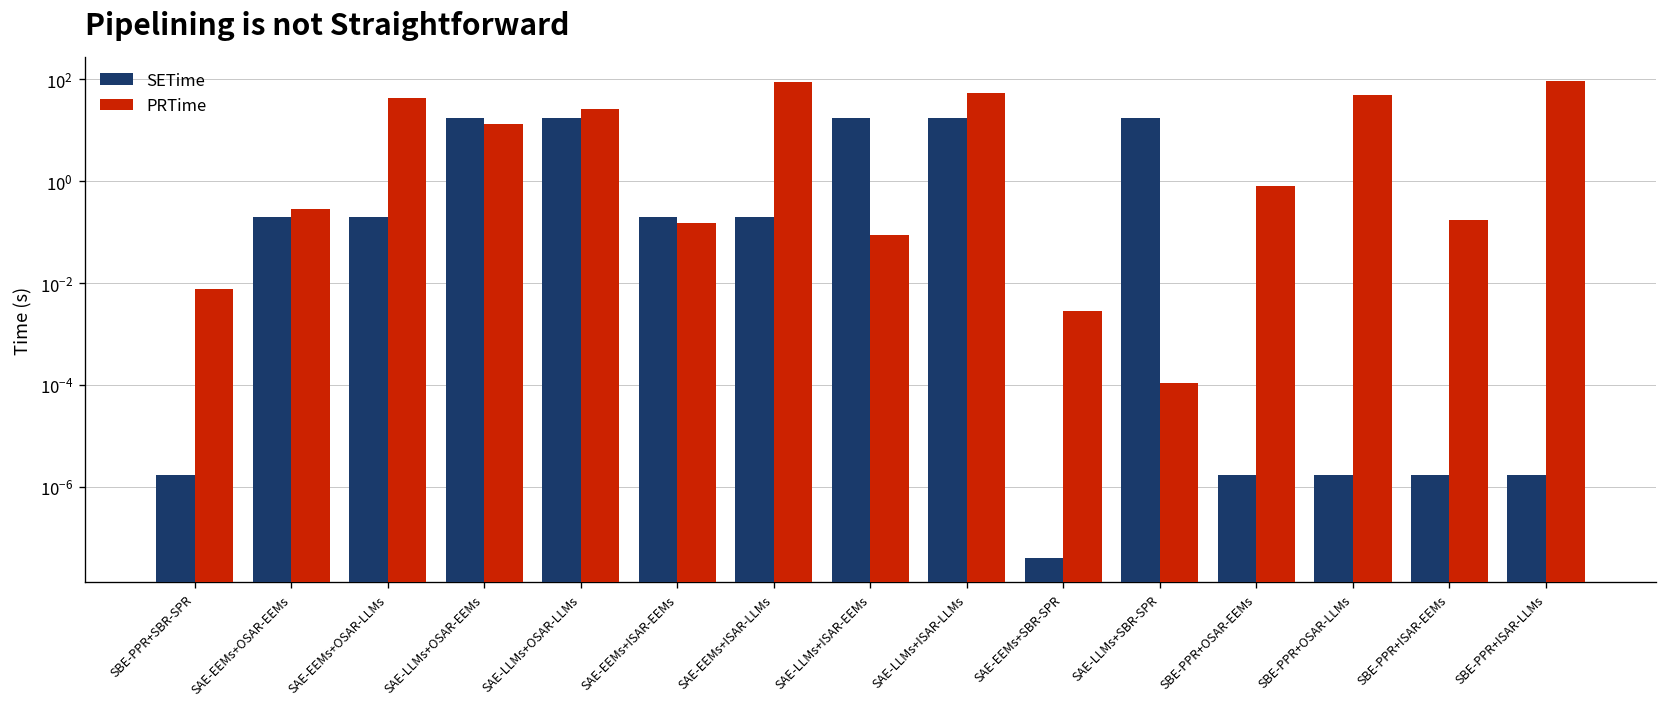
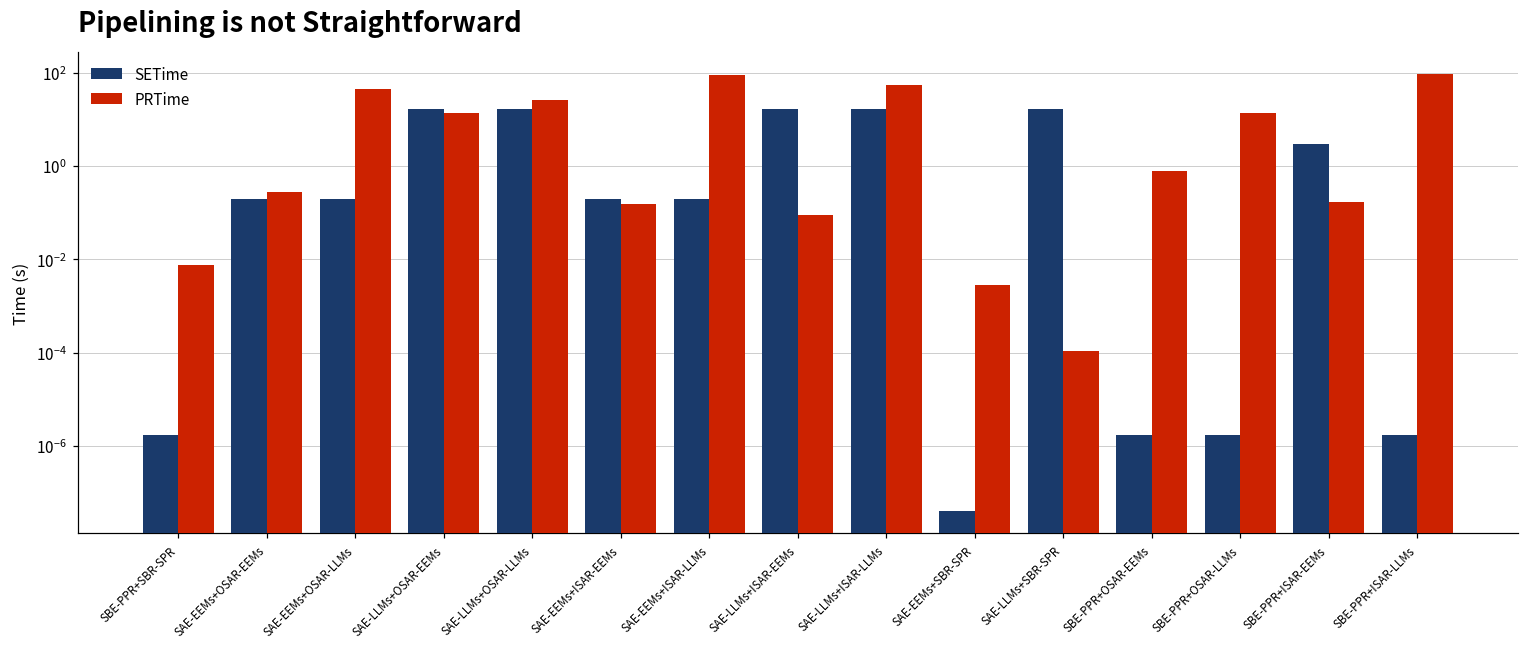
PRTime, SBE-PPR+OSAR-LLMs: 50 -> 14
SETime, SBE-PPR+ISAR-EEMs: 0 -> 3
